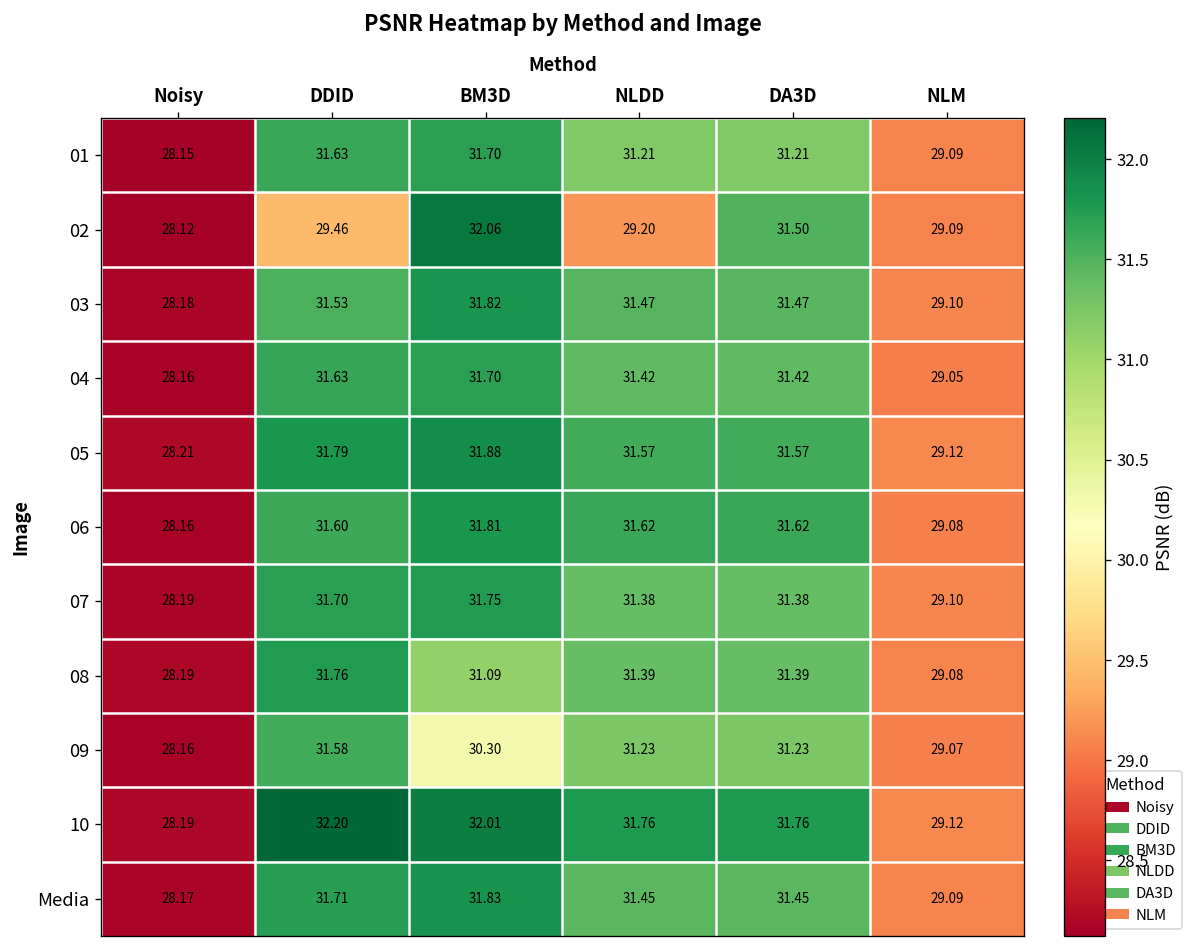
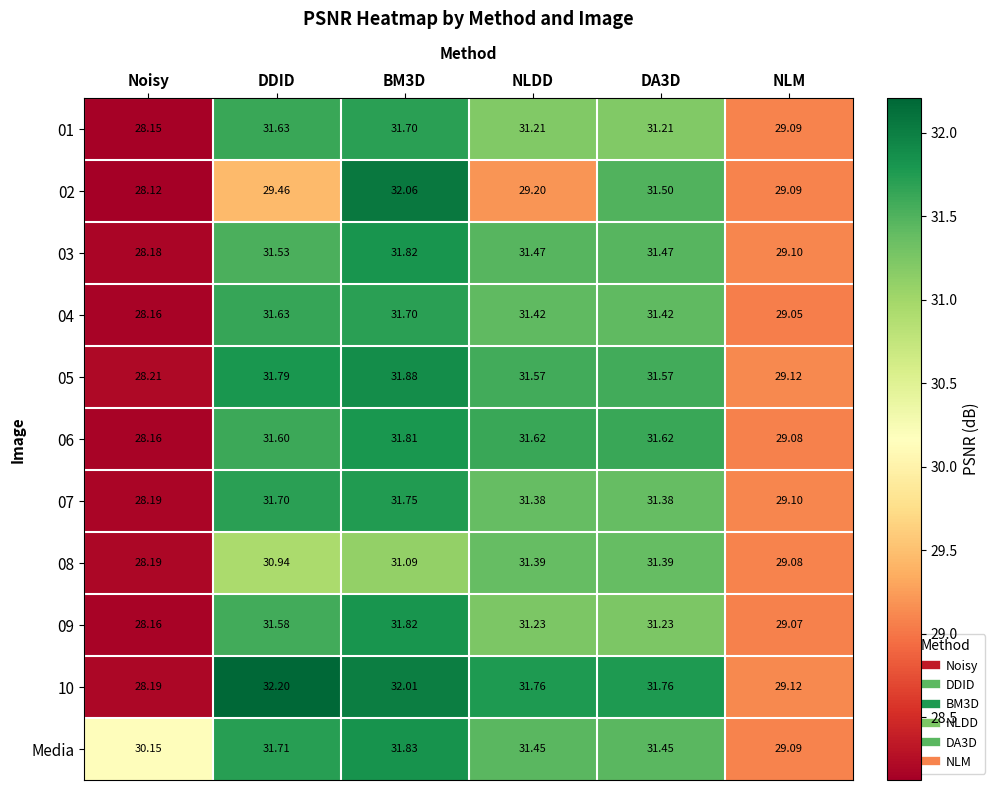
08, DDID: 31.76 -> 30.94
09, BM3D: 30.30 -> 31.82
Media, Noisy: 28.17 -> 30.15
